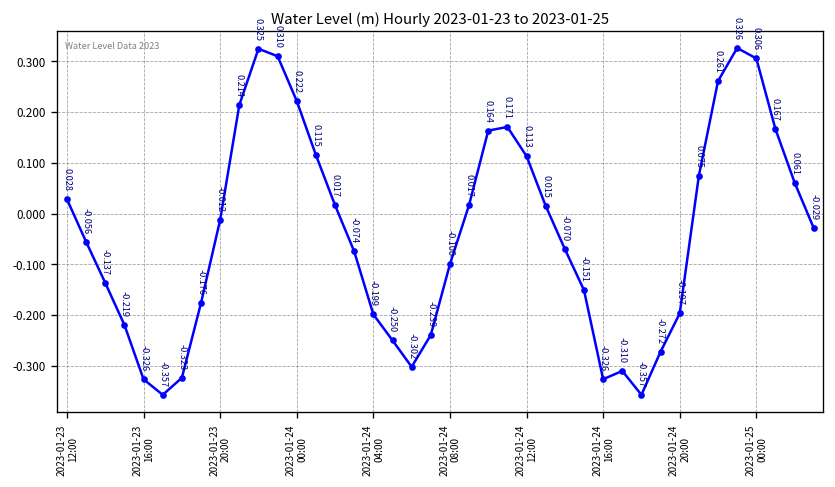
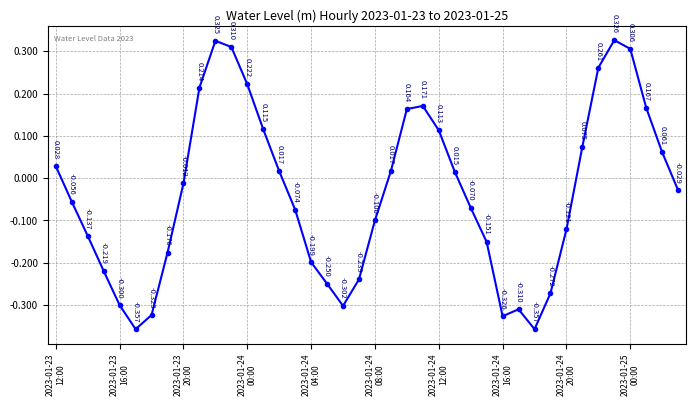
2023-01-23 16:00: -0.326 -> -0.300
2023-01-24 20:00: -0.197 -> -0.121
